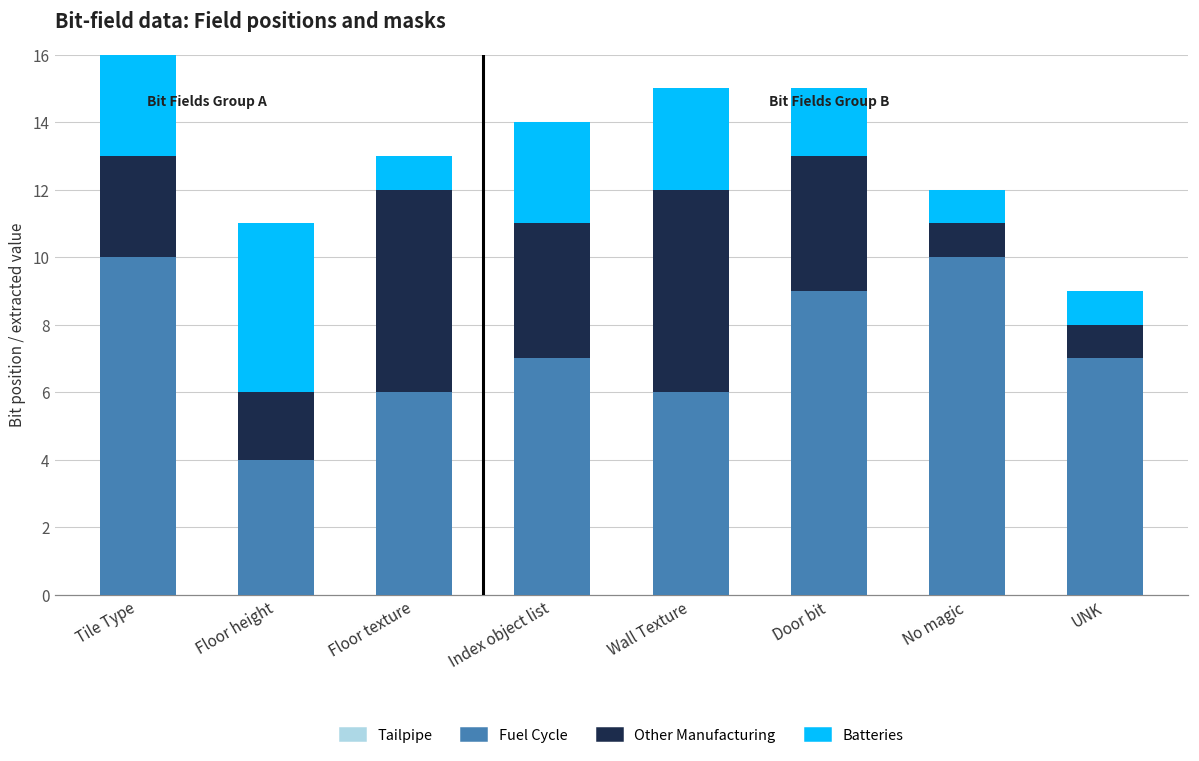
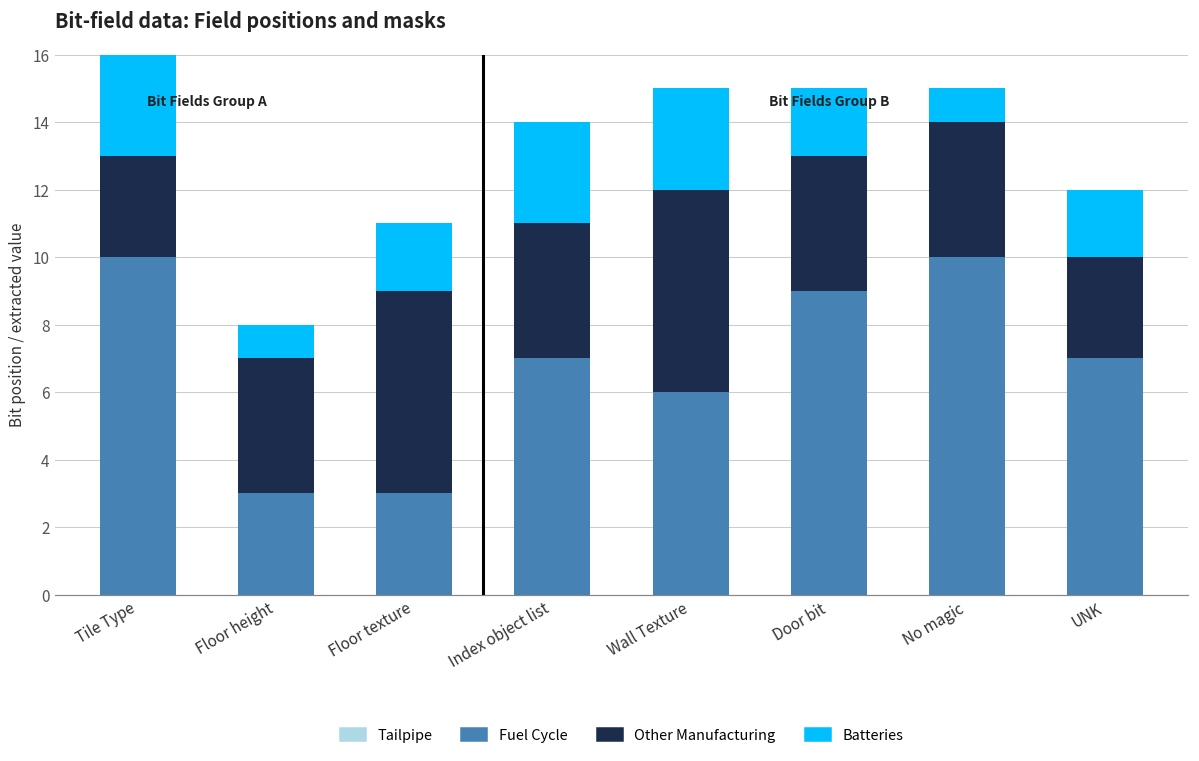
Fuel Cycle, Floor height: 4 -> 3
Other Manufacturing, Floor height: 2 -> 4
Batteries, Floor height: 5 -> 1
Fuel Cycle, Floor texture: 6 -> 3
Batteries, Floor texture: 1 -> 2
Other Manufacturing, No magic: 1 -> 4
Other Manufacturing, UNK: 1 -> 3
Batteries, UNK: 1 -> 2
